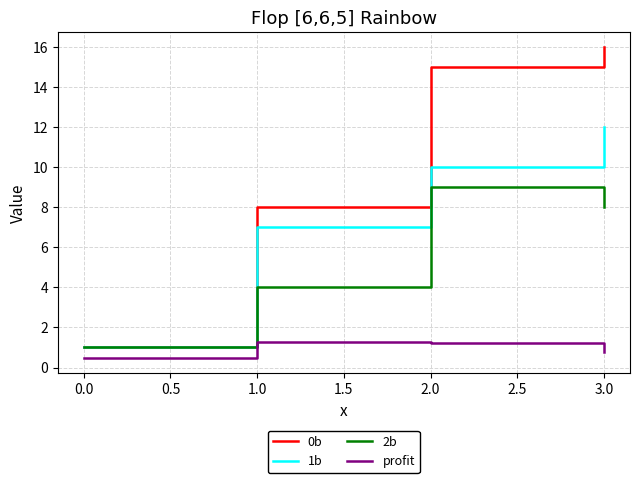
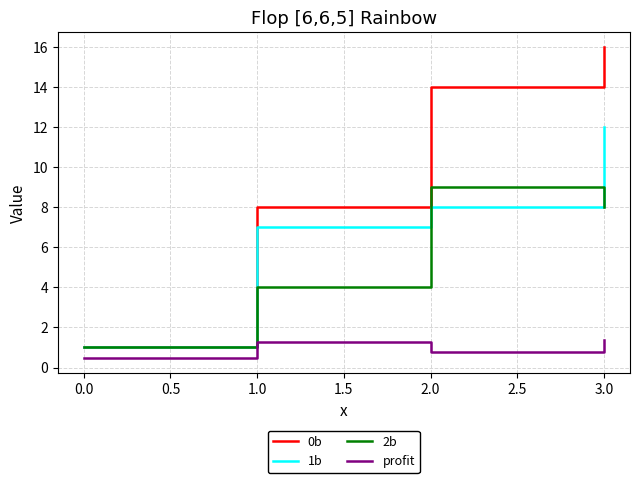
0b, 2.0: 15 -> 14
1b, 2.0: 10 -> 8
profit, 2.0: 1.2 -> 0.8
profit, 3.0: 0.8 -> 1.4
